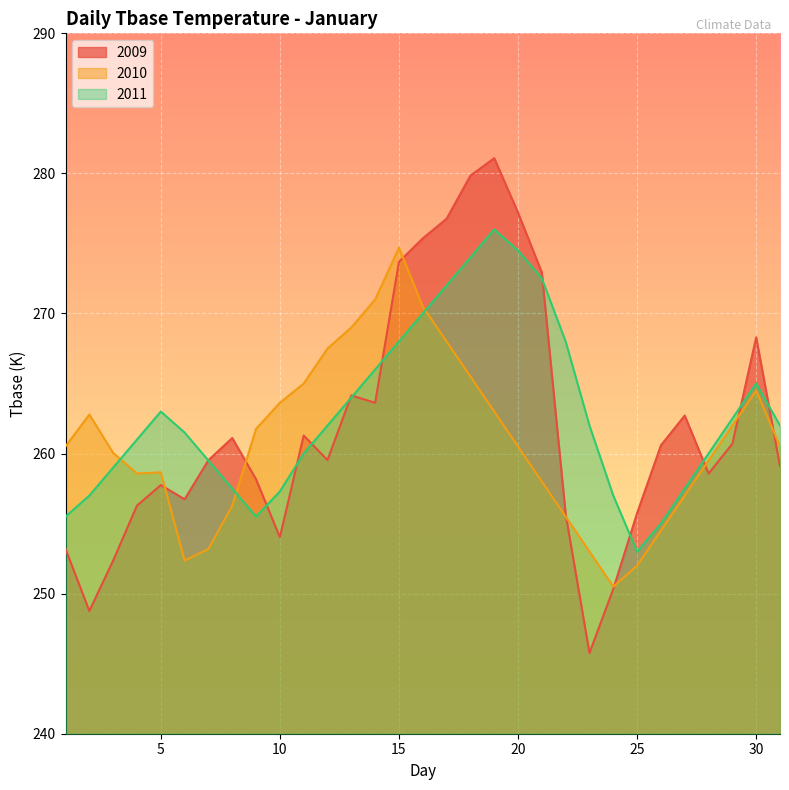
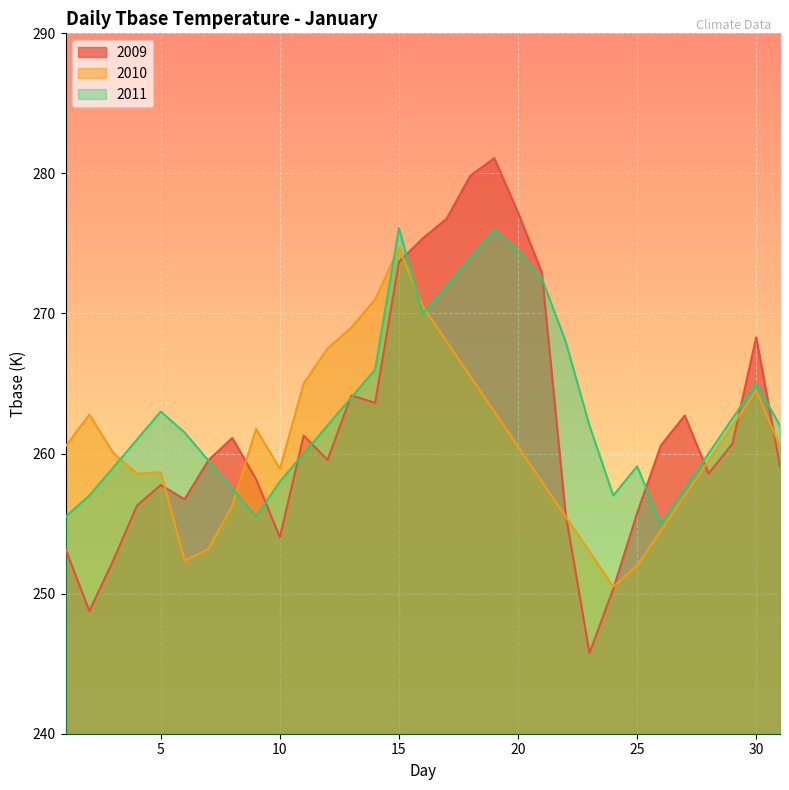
2010, 10: 263.6 -> 258.9
2011, 10: 257.3 -> 258.0
2011, 15: 268.0 -> 276.1
2011, 25: 253.0 -> 259.1
